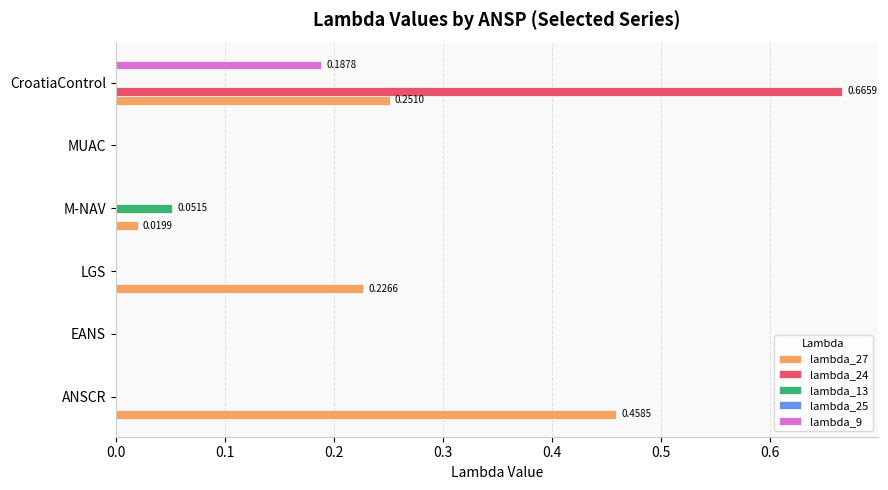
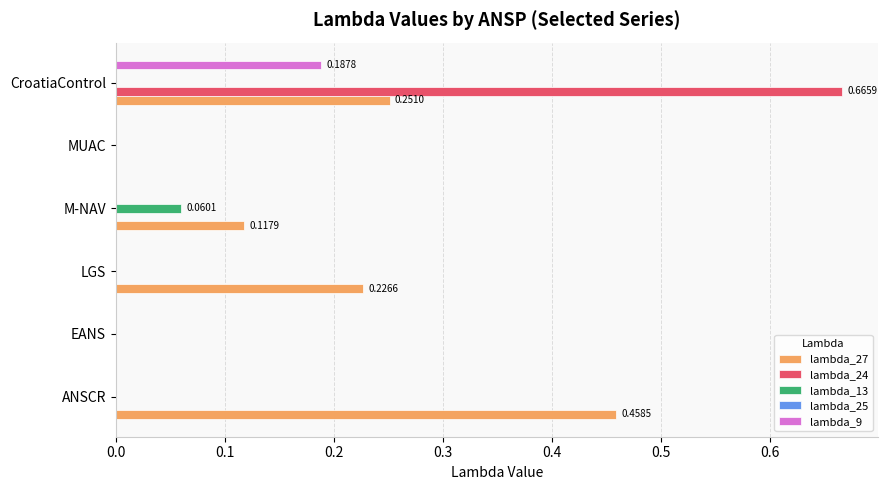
lambda_13, M-NAV: 0.0515 -> 0.0601
lambda_27, M-NAV: 0.0199 -> 0.1179
